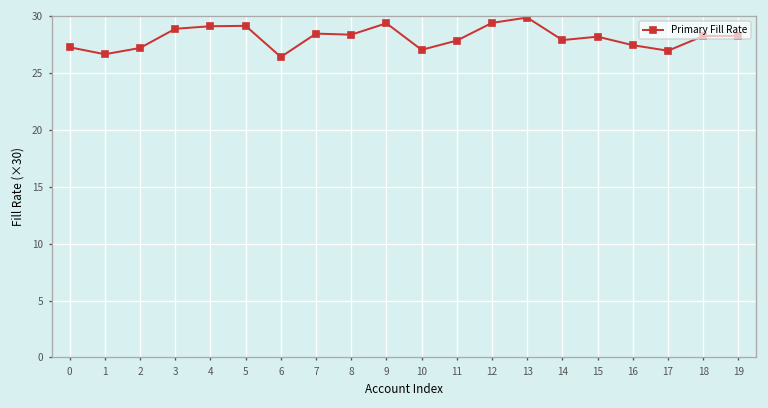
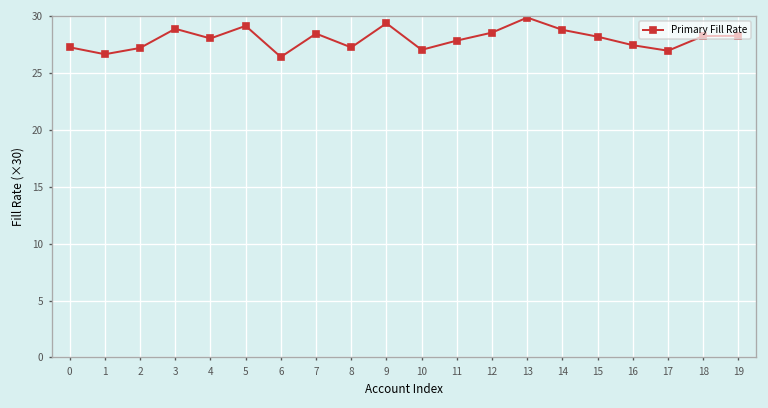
4: 29 -> 28
8: 28 -> 27
12: 29.4 -> 28.6
14: 28 -> 29
